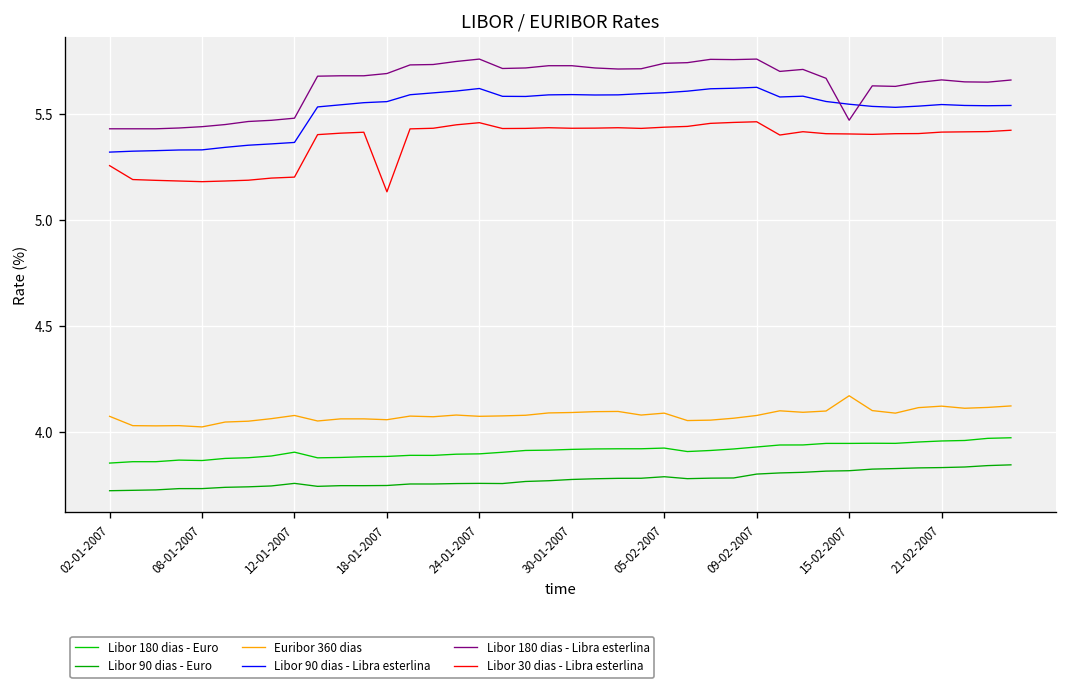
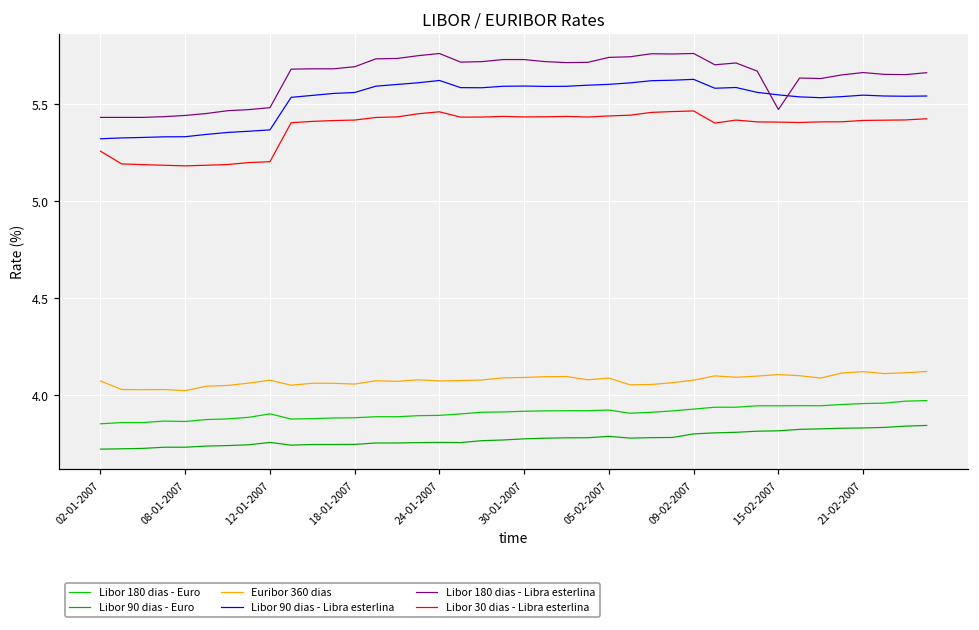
Libor 30 dias - Libra esterlina, 18-01-2007: 5.13 -> 5.42
Euribor 360 dias, 15-02-2007: 4.17 -> 4.11
